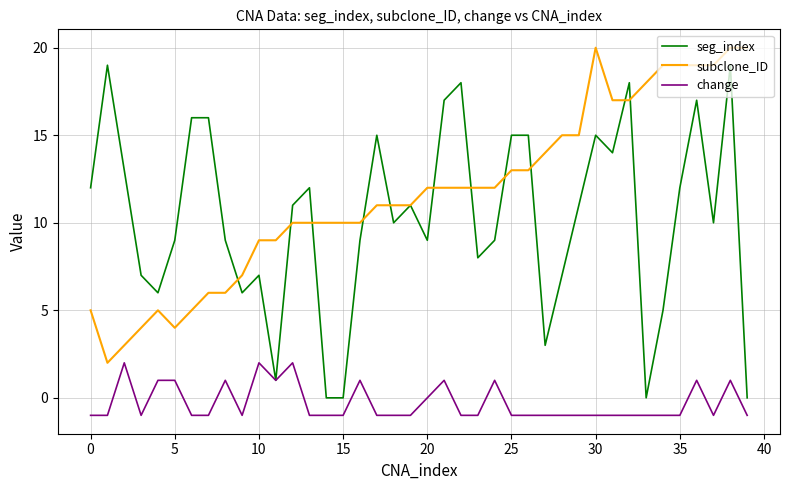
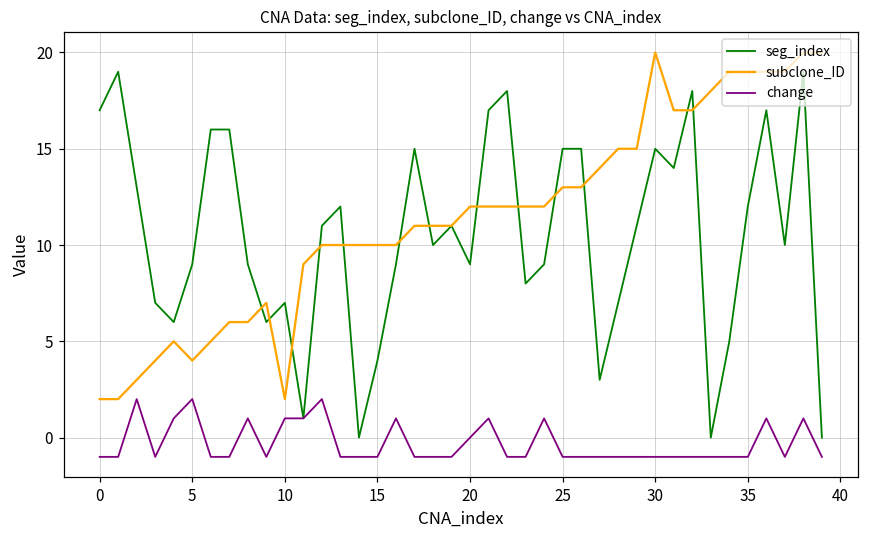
seg_index, 0: 12 -> 17
subclone_ID, 0: 5 -> 2
change, 5: 1 -> 2
subclone_ID, 10: 9 -> 2
change, 10: 2 -> 1
seg_index, 15: 0 -> 4
